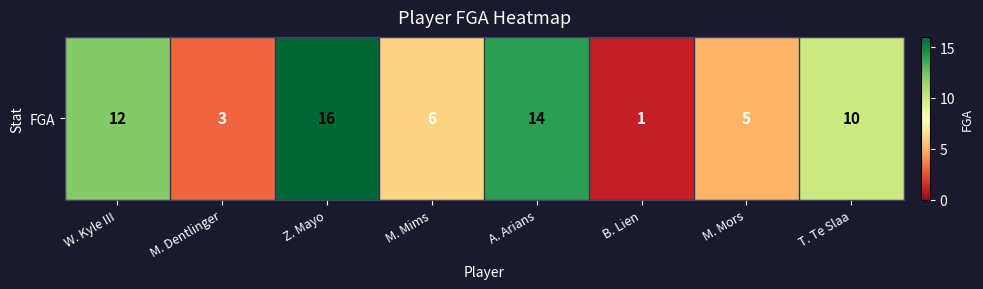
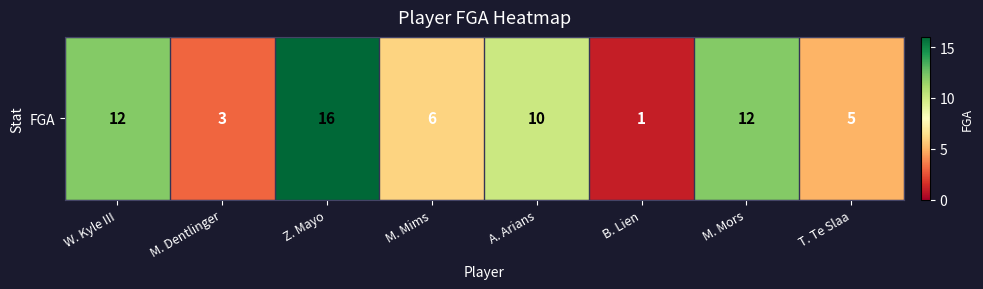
FGA, A. Arians: 14 -> 10
FGA, M. Mors: 5 -> 12
FGA, T. Te Slaa: 10 -> 5
